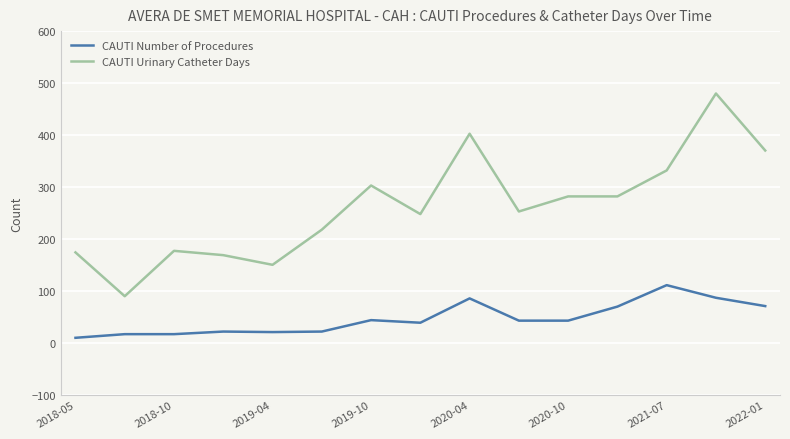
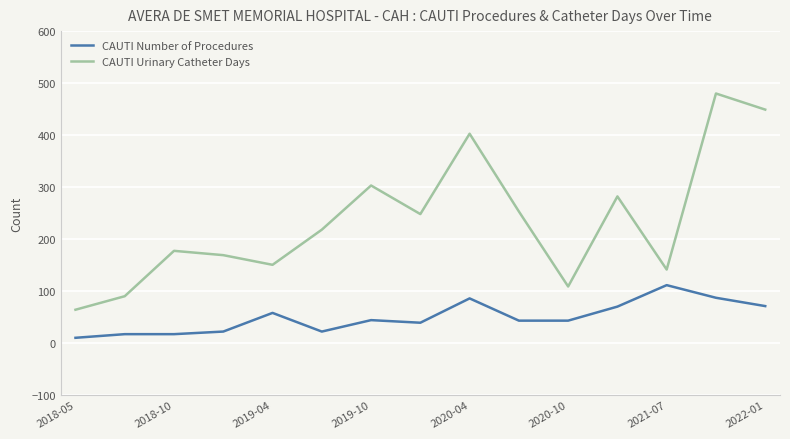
CAUTI Urinary Catheter Days, 2018-05: 170 -> 60
CAUTI Number of Procedures, 2019-04: 20 -> 60
CAUTI Urinary Catheter Days, 2020-10: 280 -> 110
CAUTI Urinary Catheter Days, 2021-07: 330 -> 140
CAUTI Urinary Catheter Days, 2022-01: 370 -> 450
